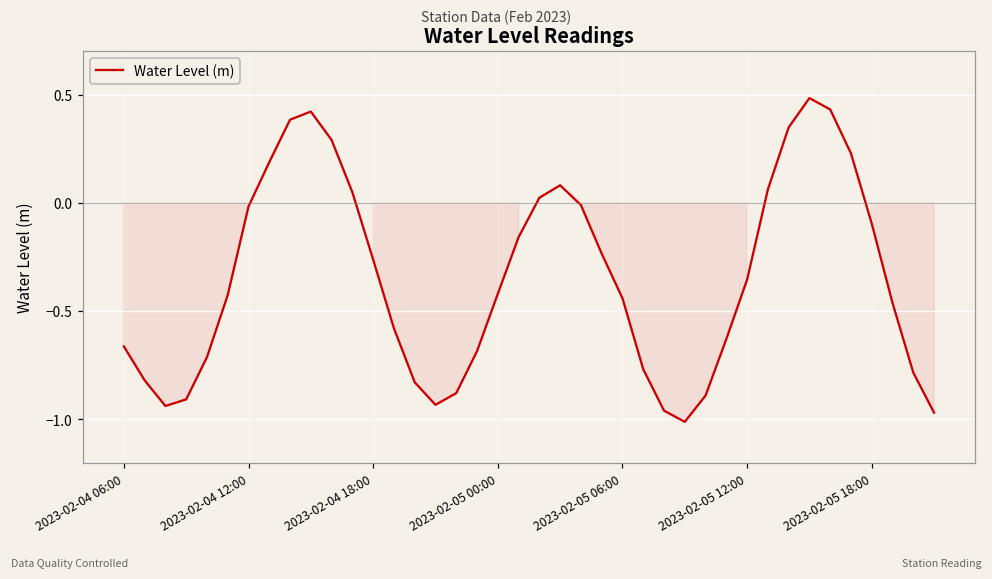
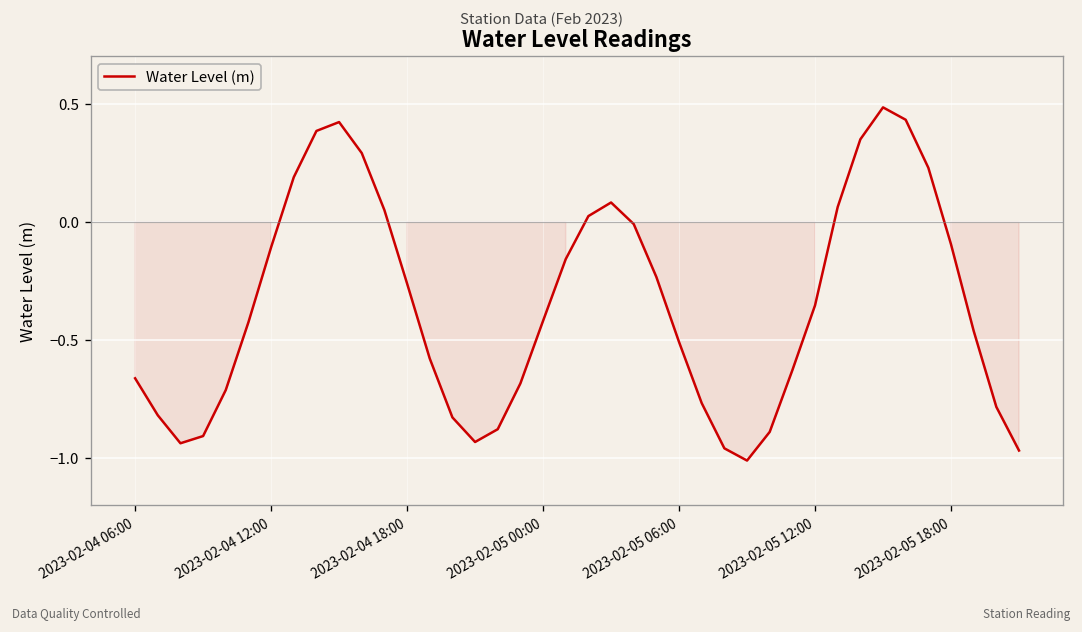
2023-02-04 12:00: -0.02 -> -0.11
2023-02-05 06:00: -0.44 -> -0.51
